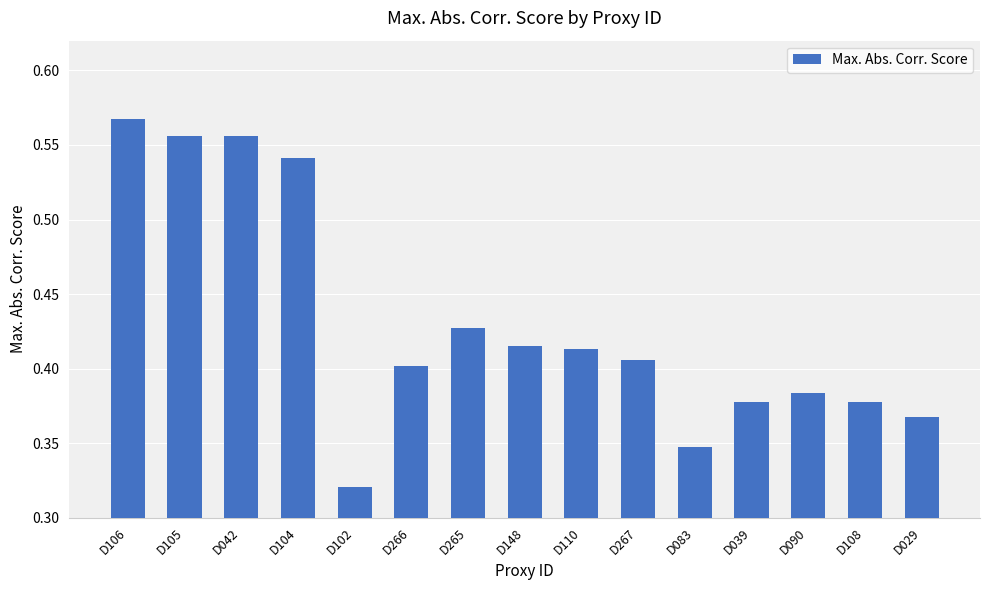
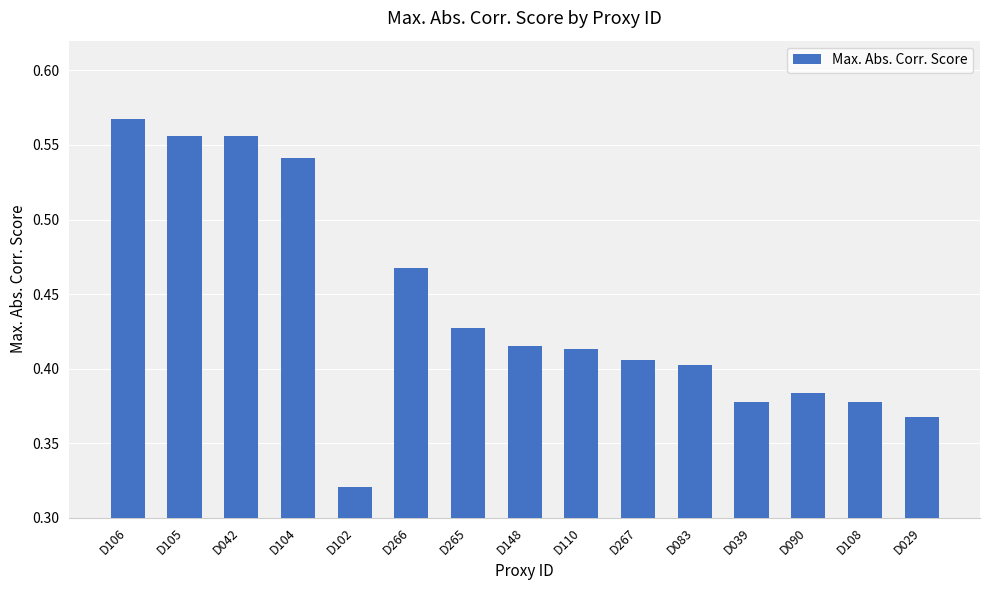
D266: 0.402 -> 0.468
D083: 0.347 -> 0.403
